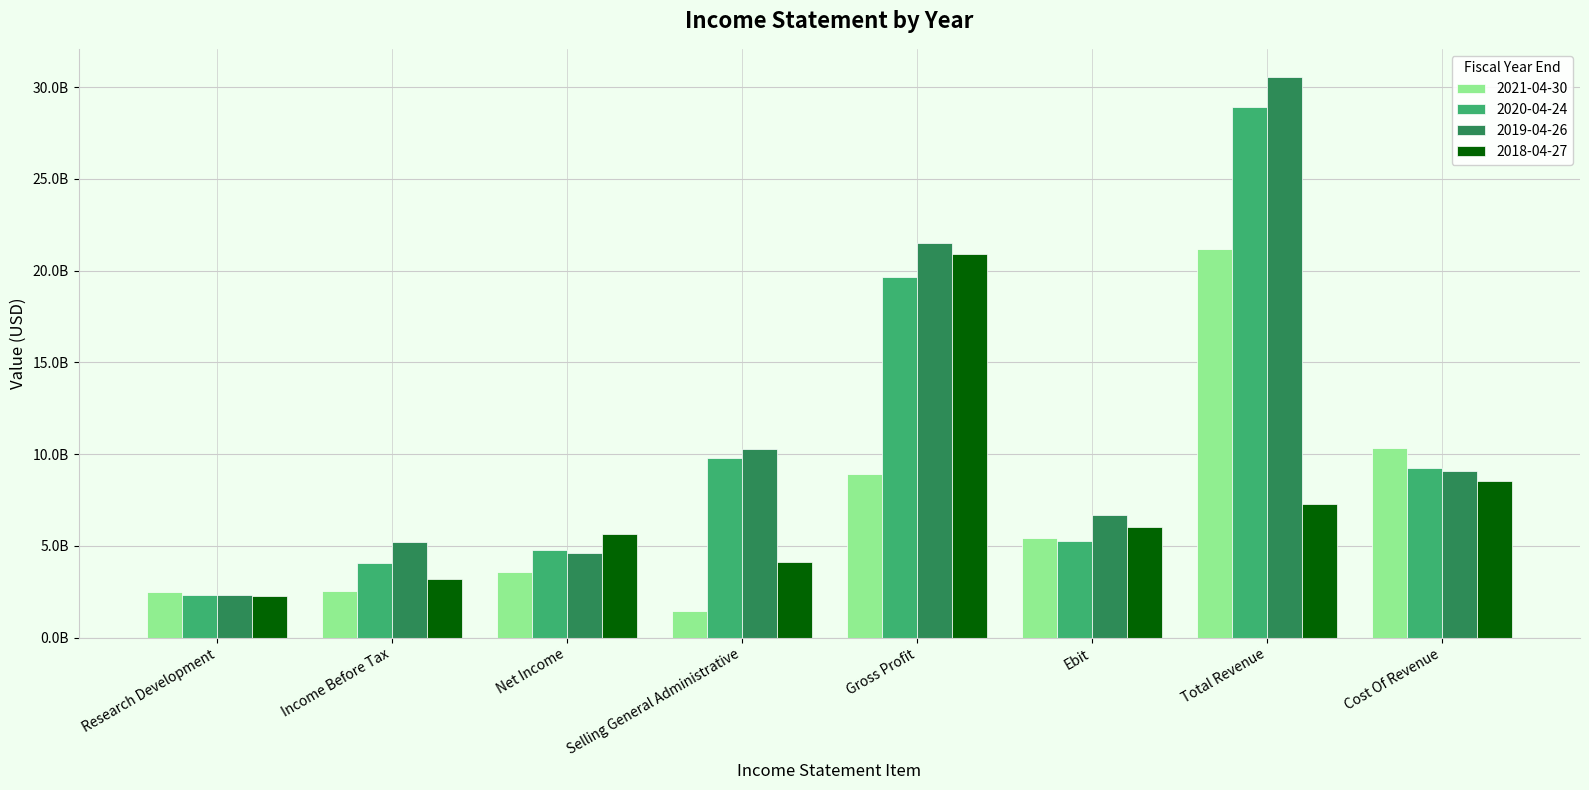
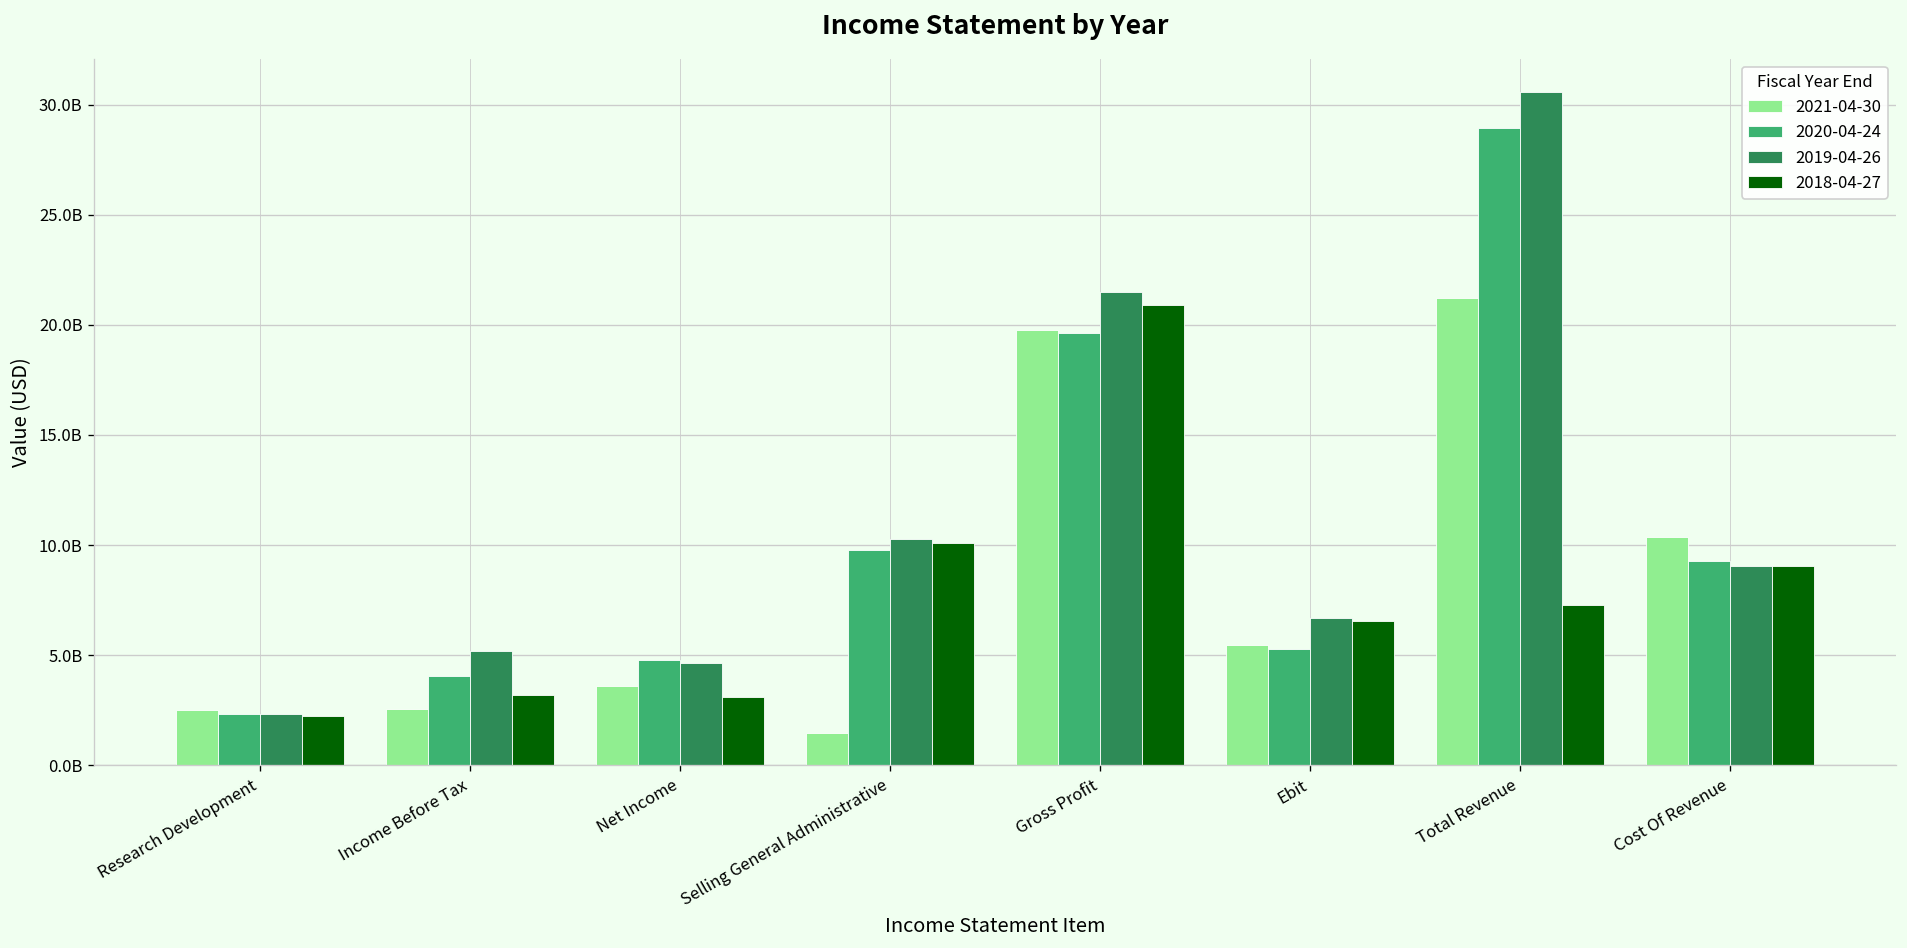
2018-04-27, Net Income: 5600000000 -> 3100000000
2018-04-27, Selling General Administrative: 4100000000 -> 10100000000
2021-04-30, Gross Profit: 8900000000 -> 19800000000
2018-04-27, Ebit: 6000000000 -> 6500000000
2018-04-27, Cost Of Revenue: 8500000000 -> 9000000000
